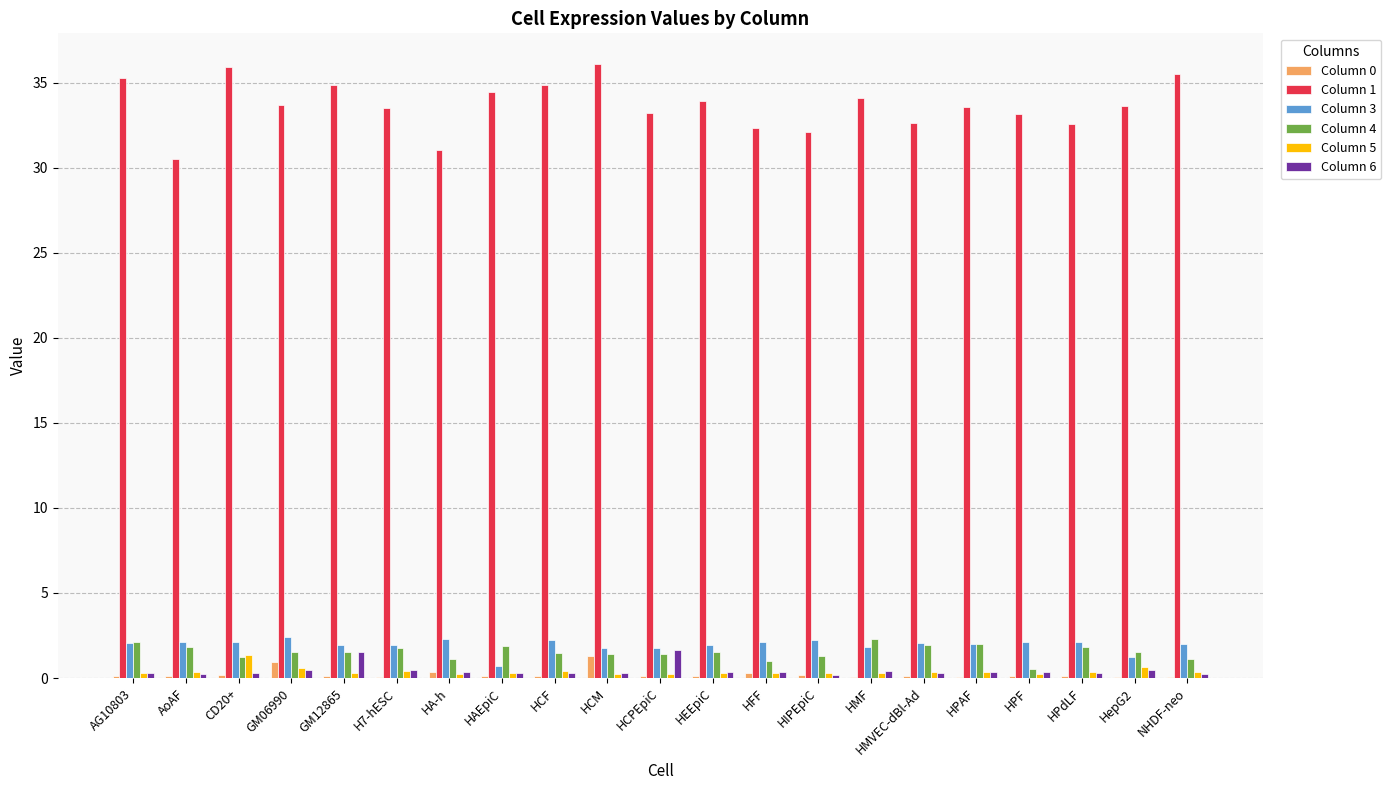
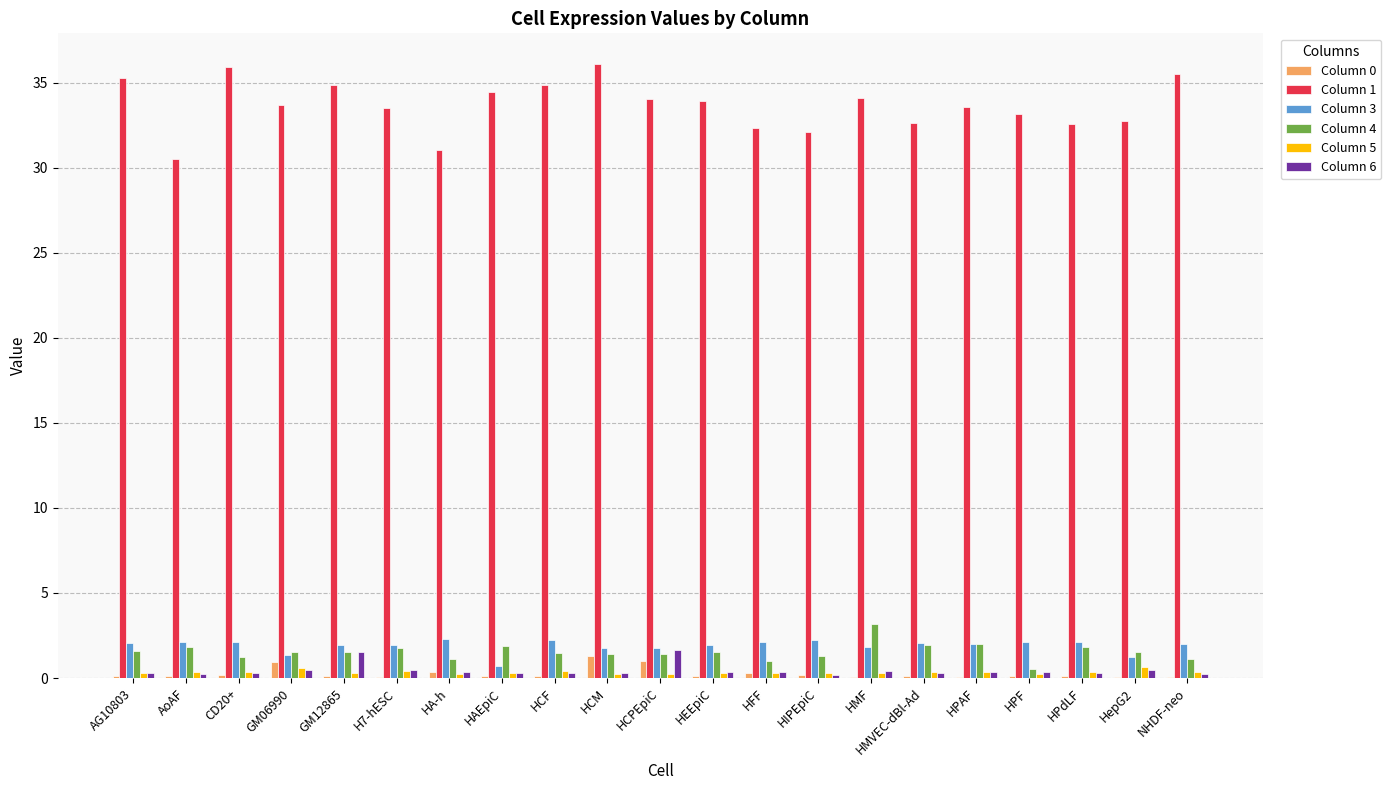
Column 4, AG10803: 2.1 -> 1.6
Column 5, CD20+: 1.4 -> 0.4
Column 3, GM06990: 2.4 -> 1.4
Column 0, HCPEpiC: 0.1 -> 1.0
Column 1, HCPEpiC: 33.2 -> 34.1
Column 4, HMF: 2.3 -> 3.2
Column 1, HepG2: 33.6 -> 32.8
